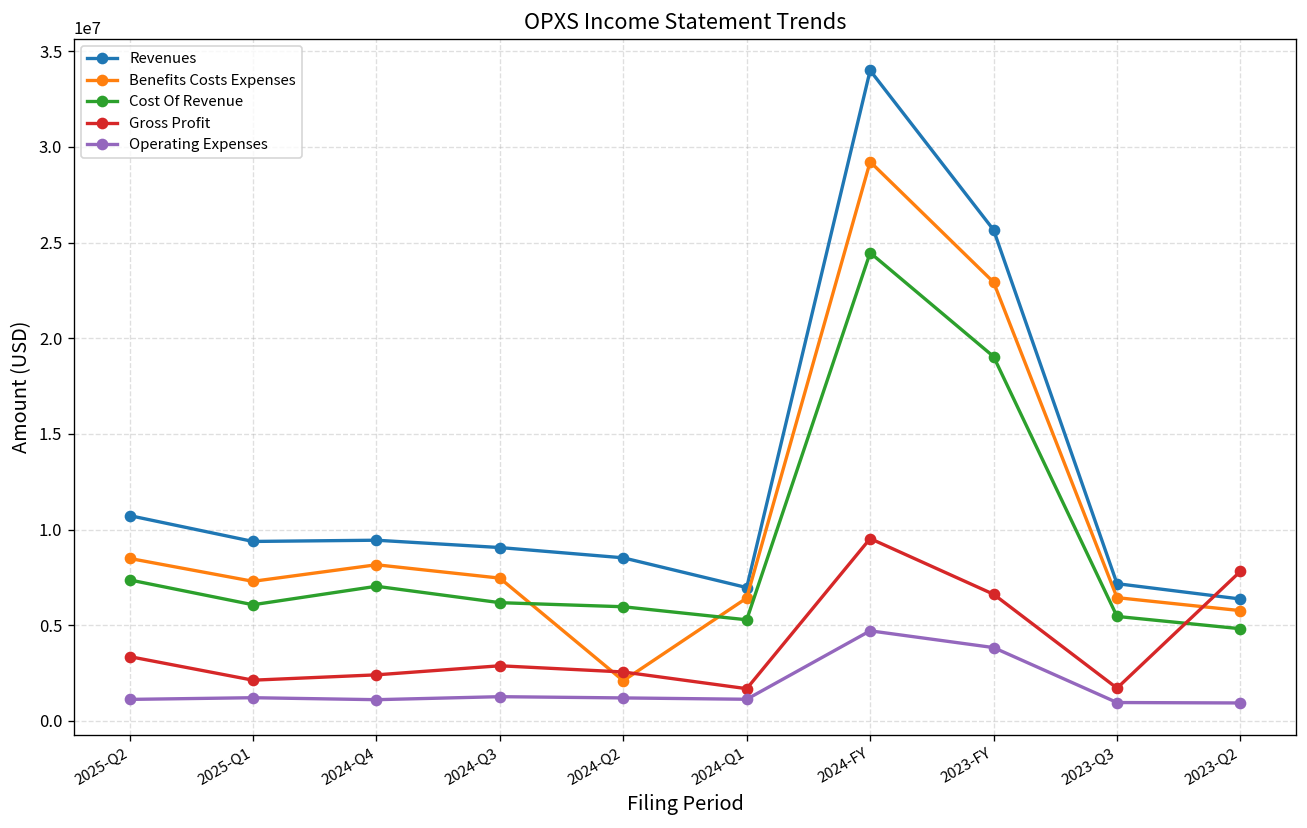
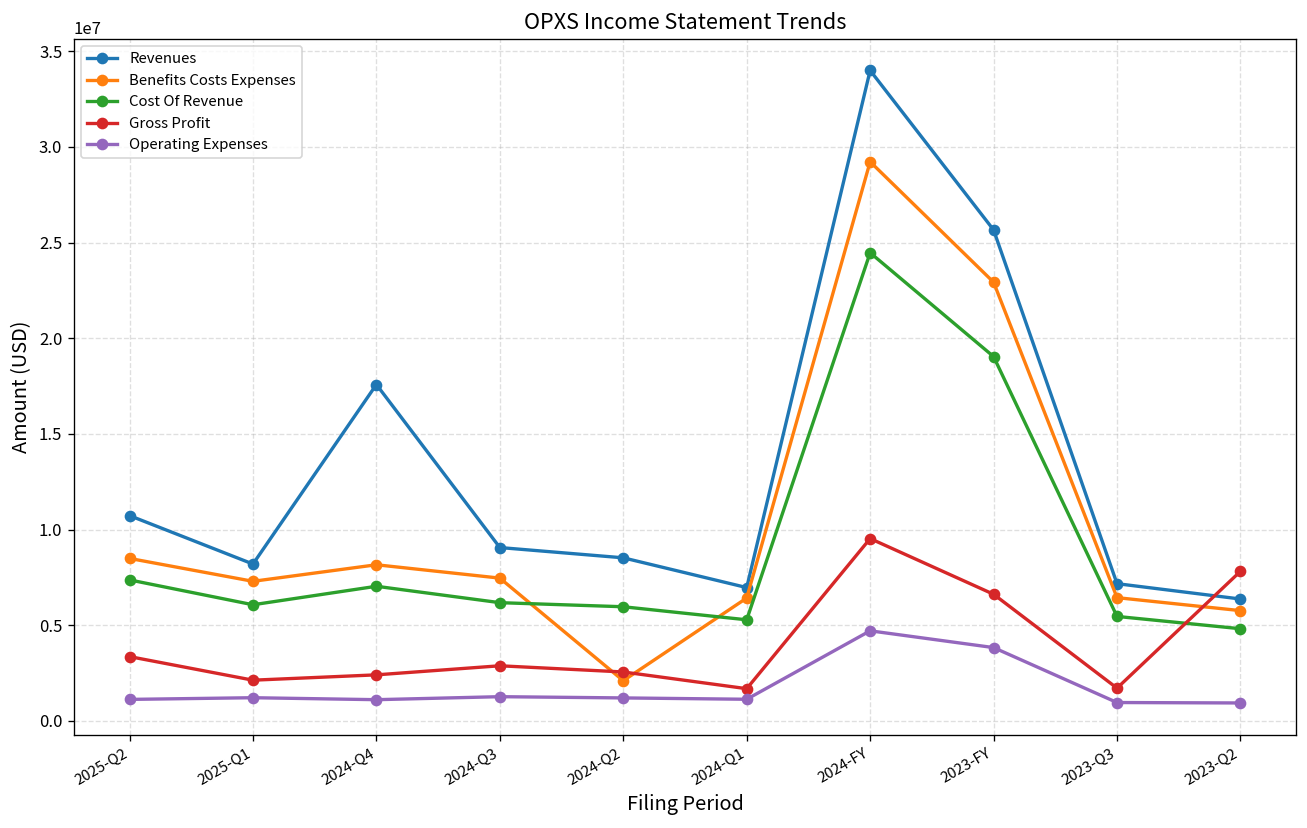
Revenues, 2025-Q1: 9400000 -> 8200000
Revenues, 2024-Q4: 9400000 -> 17600000
